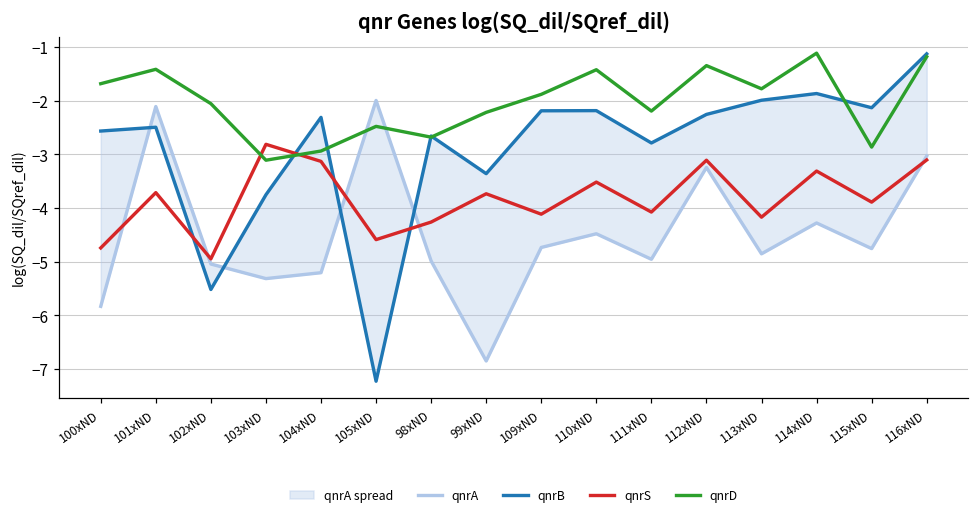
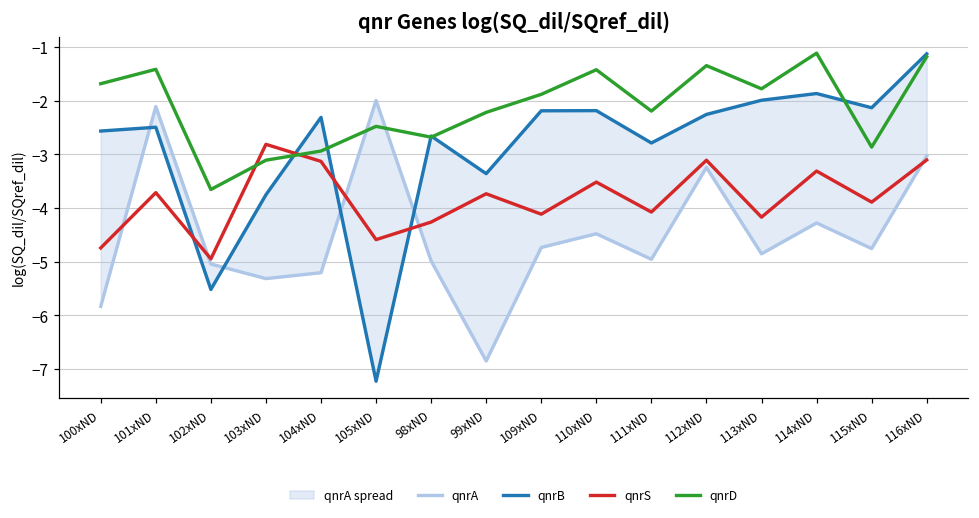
qnrD, 102xND: -2.1 -> -3.7
